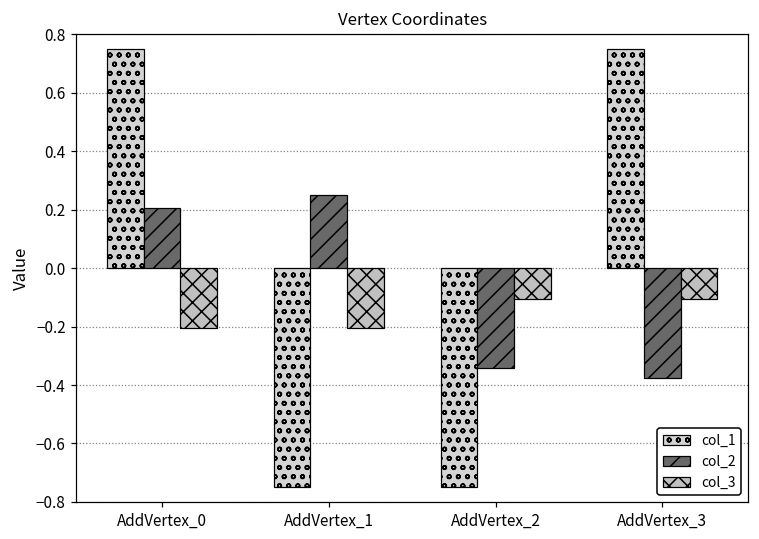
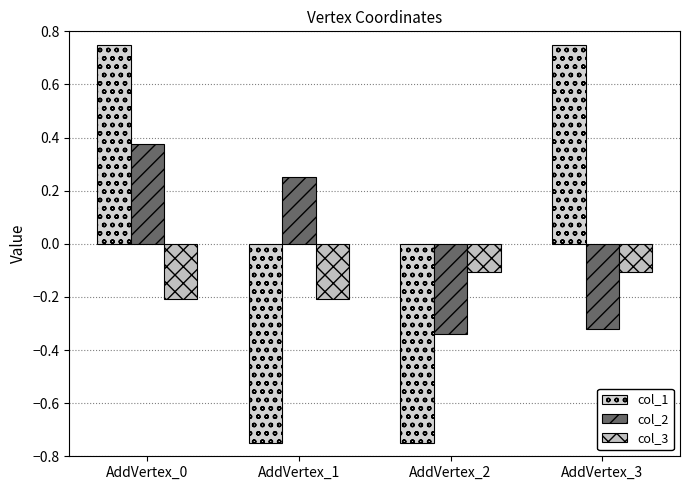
col_2, AddVertex_0: 0.21 -> 0.38
col_2, AddVertex_3: -0.38 -> -0.32
